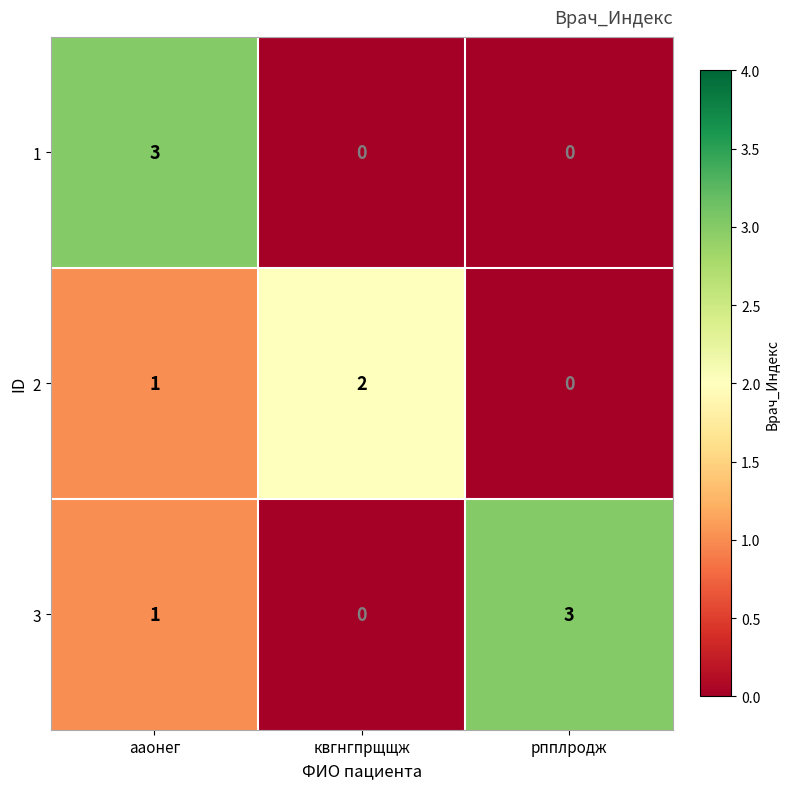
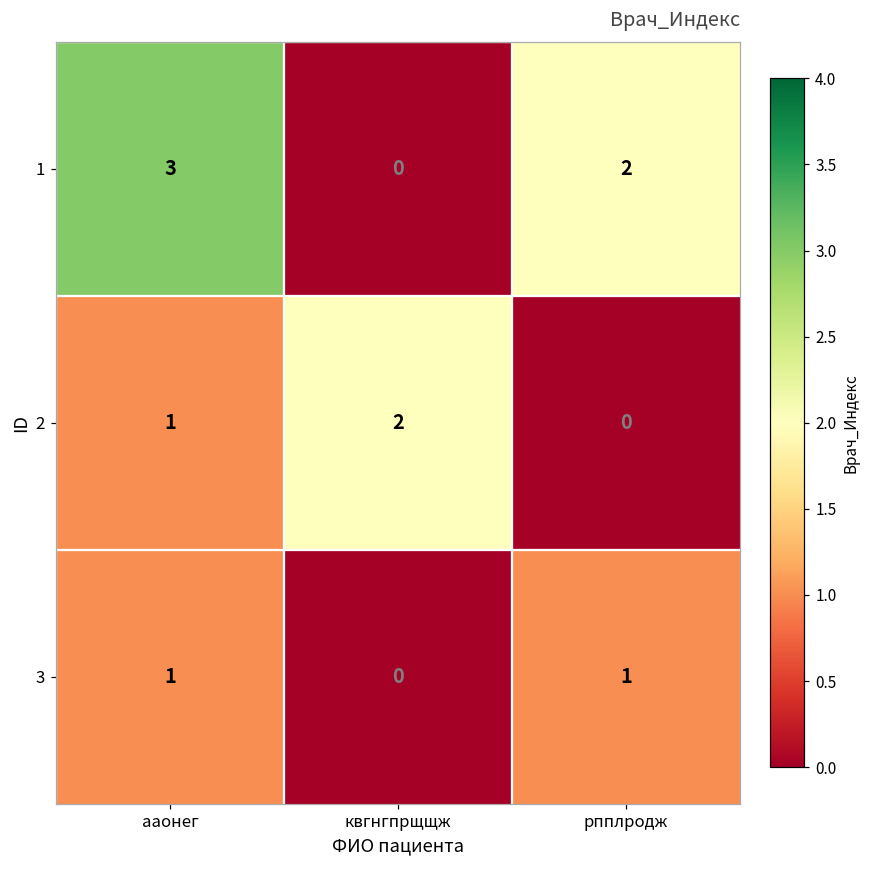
1, рпплродж: 0 -> 2
3, рпплродж: 3 -> 1
